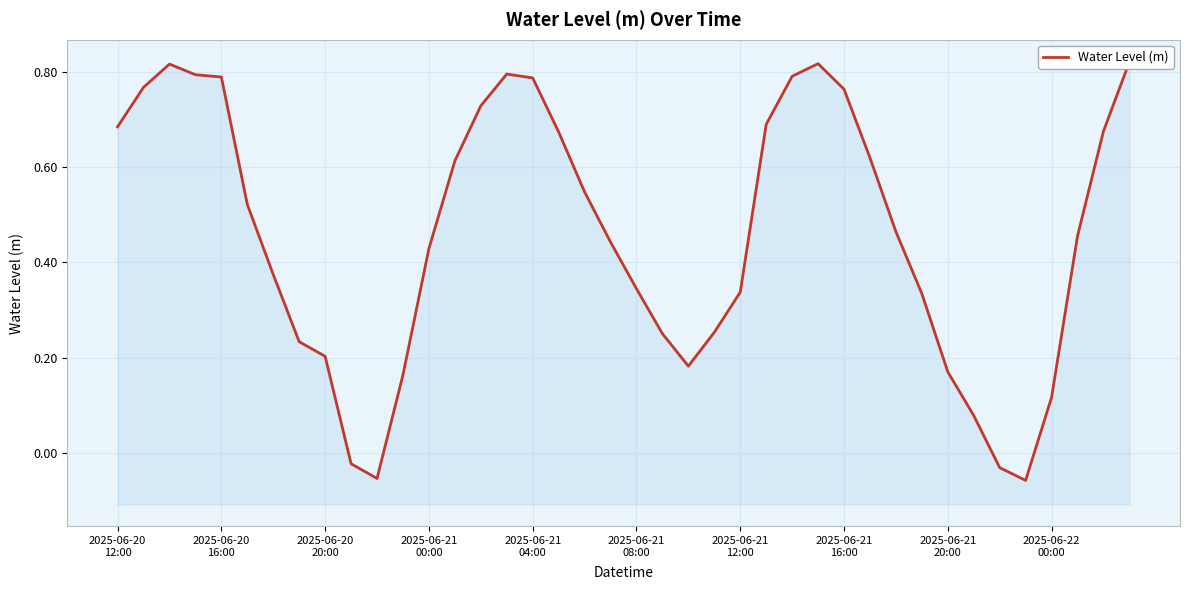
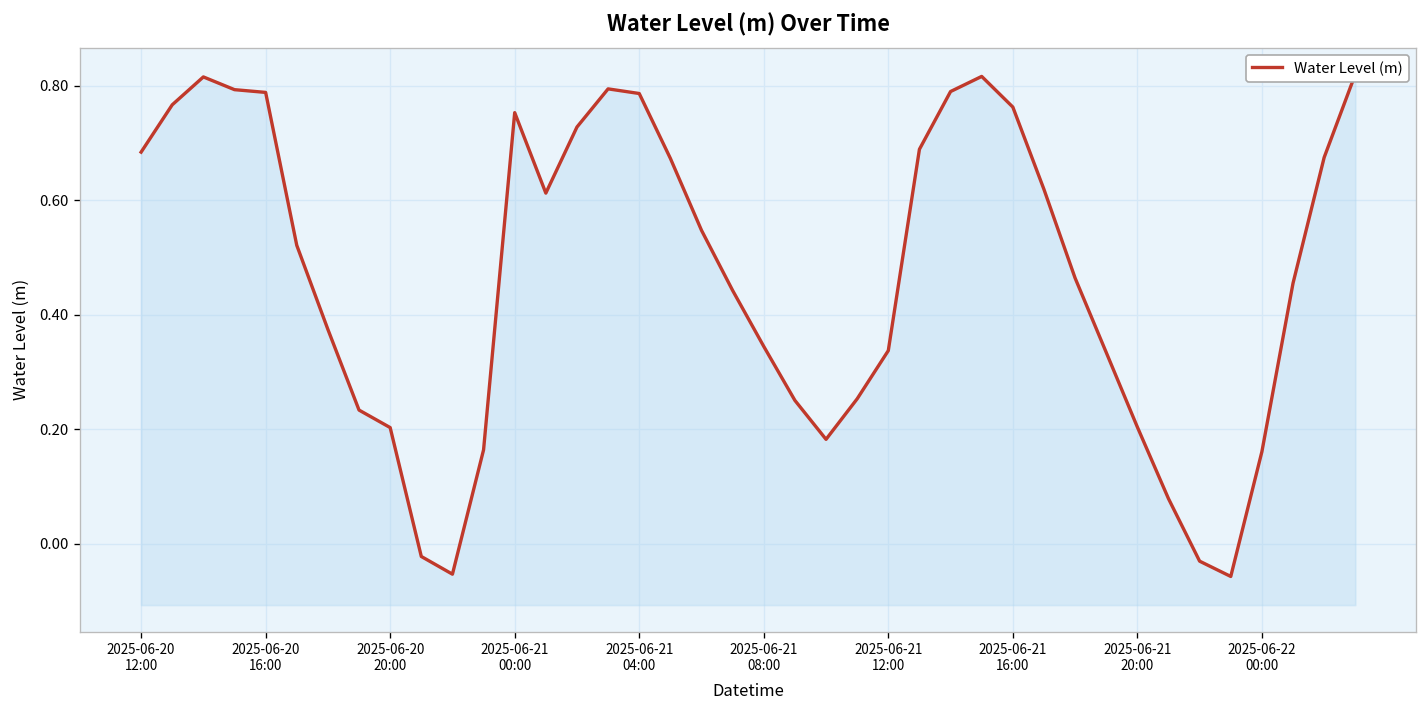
2025-06-21 00:00: 0.43 -> 0.75
2025-06-21 20:00: 0.17 -> 0.20
2025-06-22 00:00: 0.12 -> 0.16
